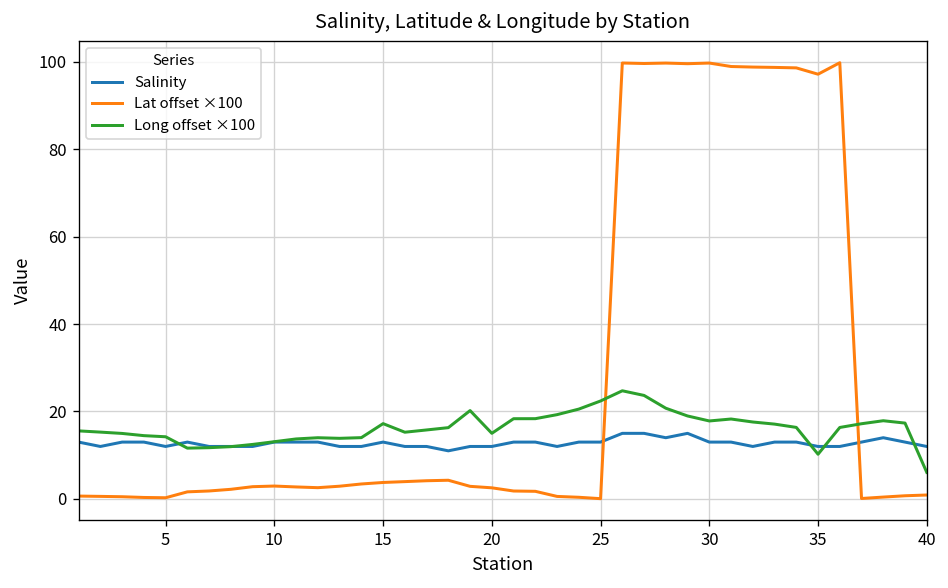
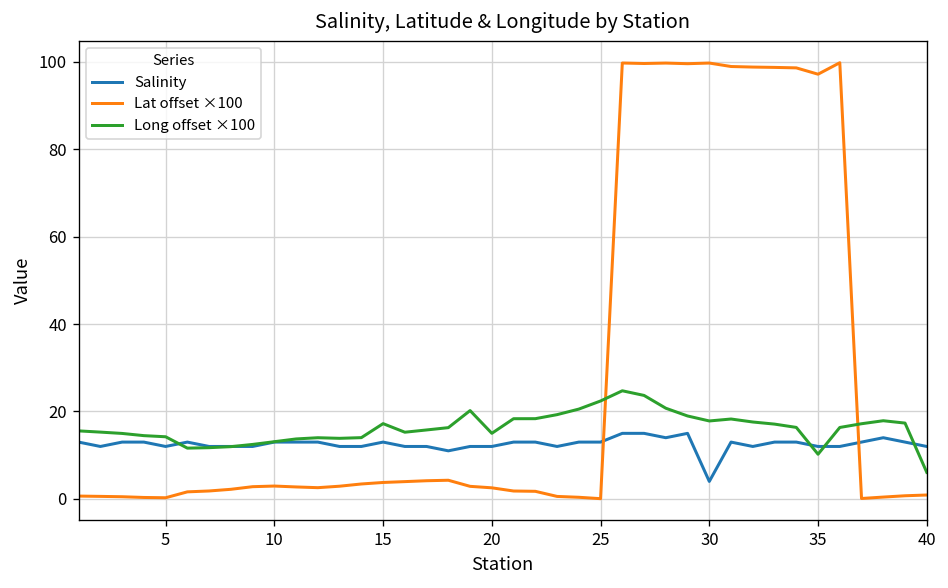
Salinity, 30: 13 -> 4
